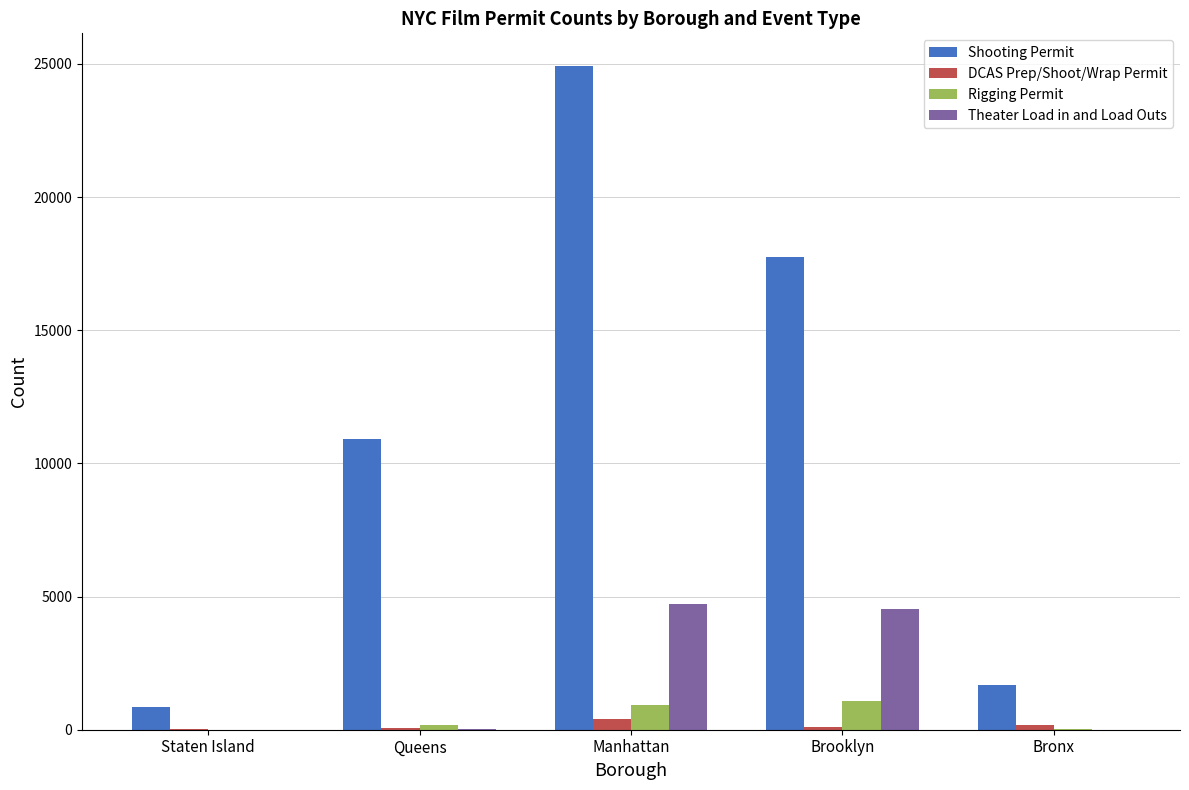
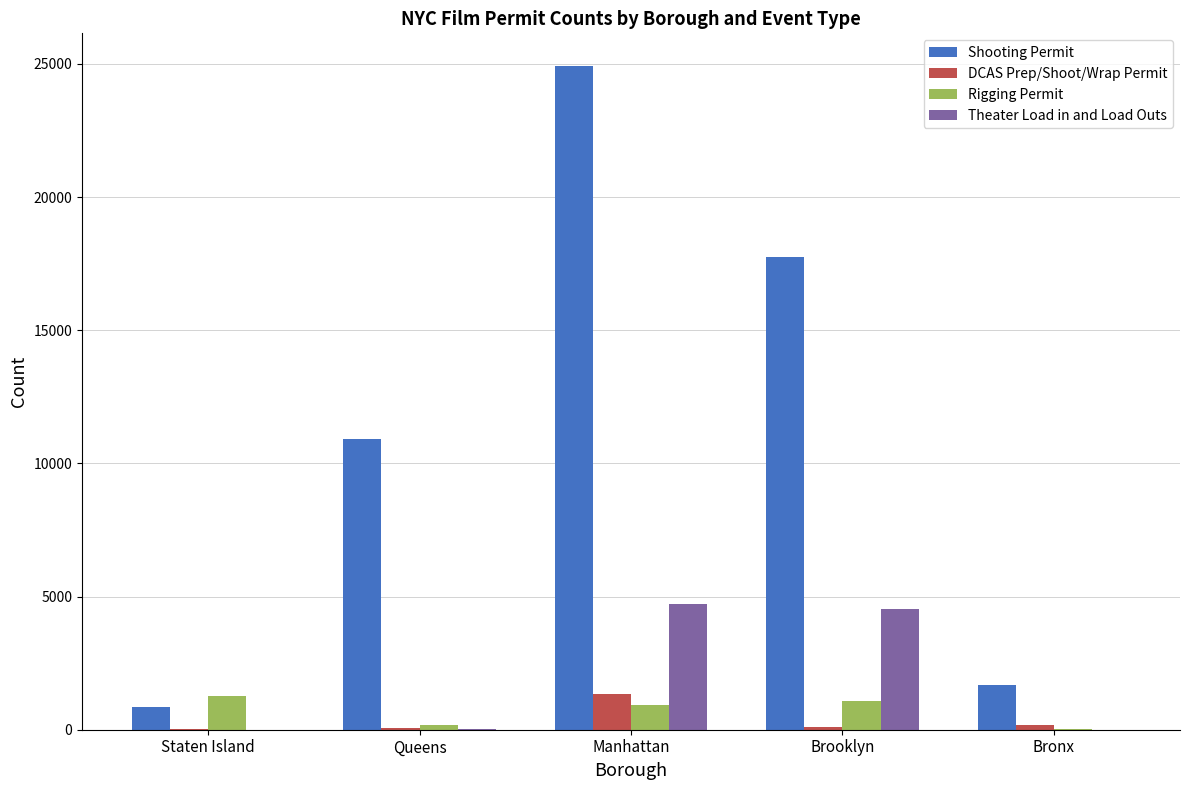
Rigging Permit, Staten Island: 0 -> 1300
DCAS Prep/Shoot/Wrap Permit, Manhattan: 400 -> 1400
